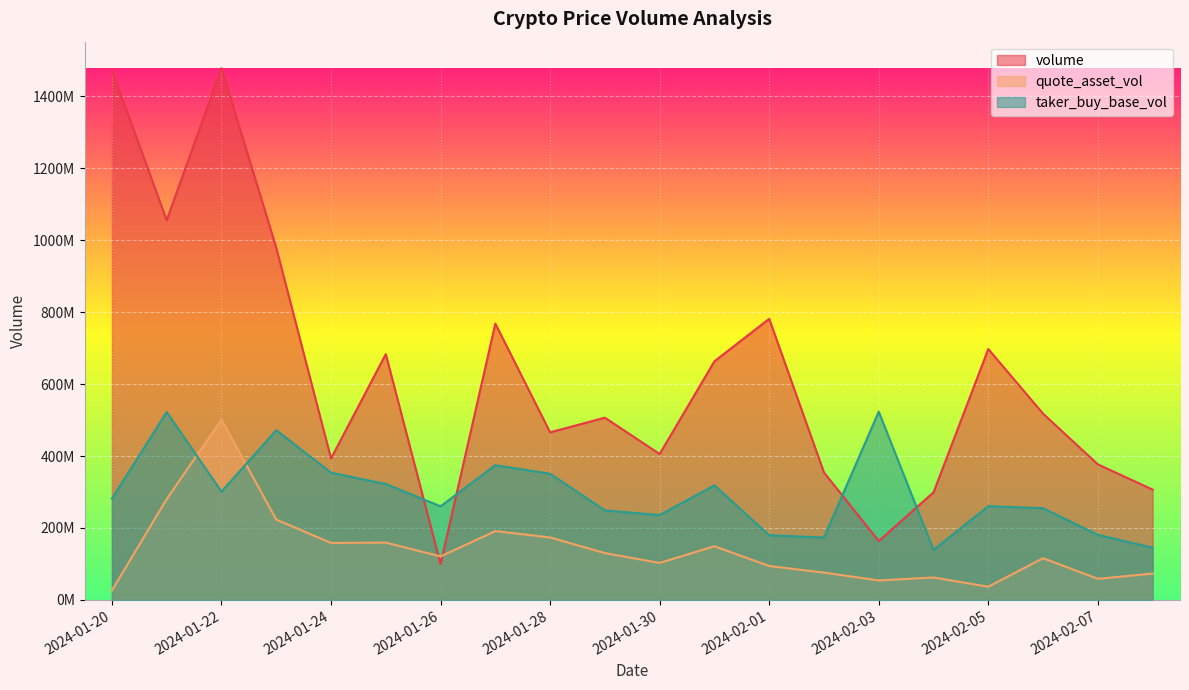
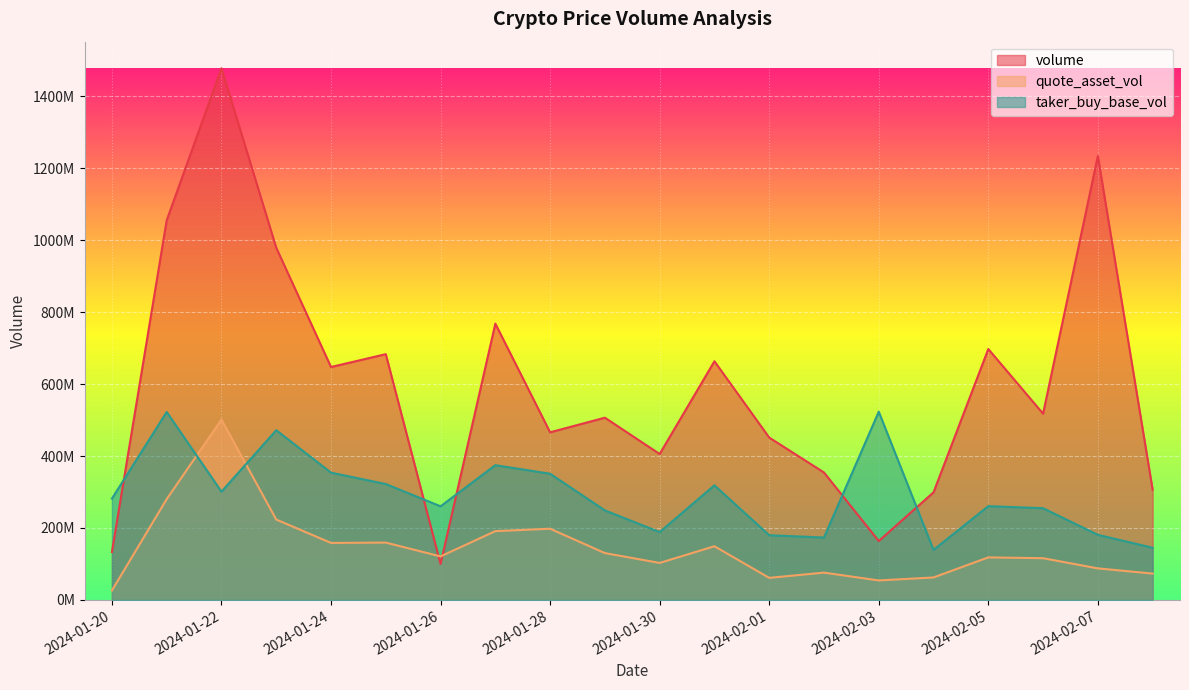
volume, 2024-01-20: 1470000000 -> 130000000
volume, 2024-01-24: 390000000 -> 650000000
quote_asset_vol, 2024-01-28: 170000000 -> 200000000
taker_buy_base_vol, 2024-01-30: 240000000 -> 190000000
volume, 2024-02-01: 780000000 -> 450000000
quote_asset_vol, 2024-02-01: 90000000 -> 60000000
quote_asset_vol, 2024-02-05: 40000000 -> 120000000
volume, 2024-02-07: 380000000 -> 1230000000
quote_asset_vol, 2024-02-07: 60000000 -> 90000000
